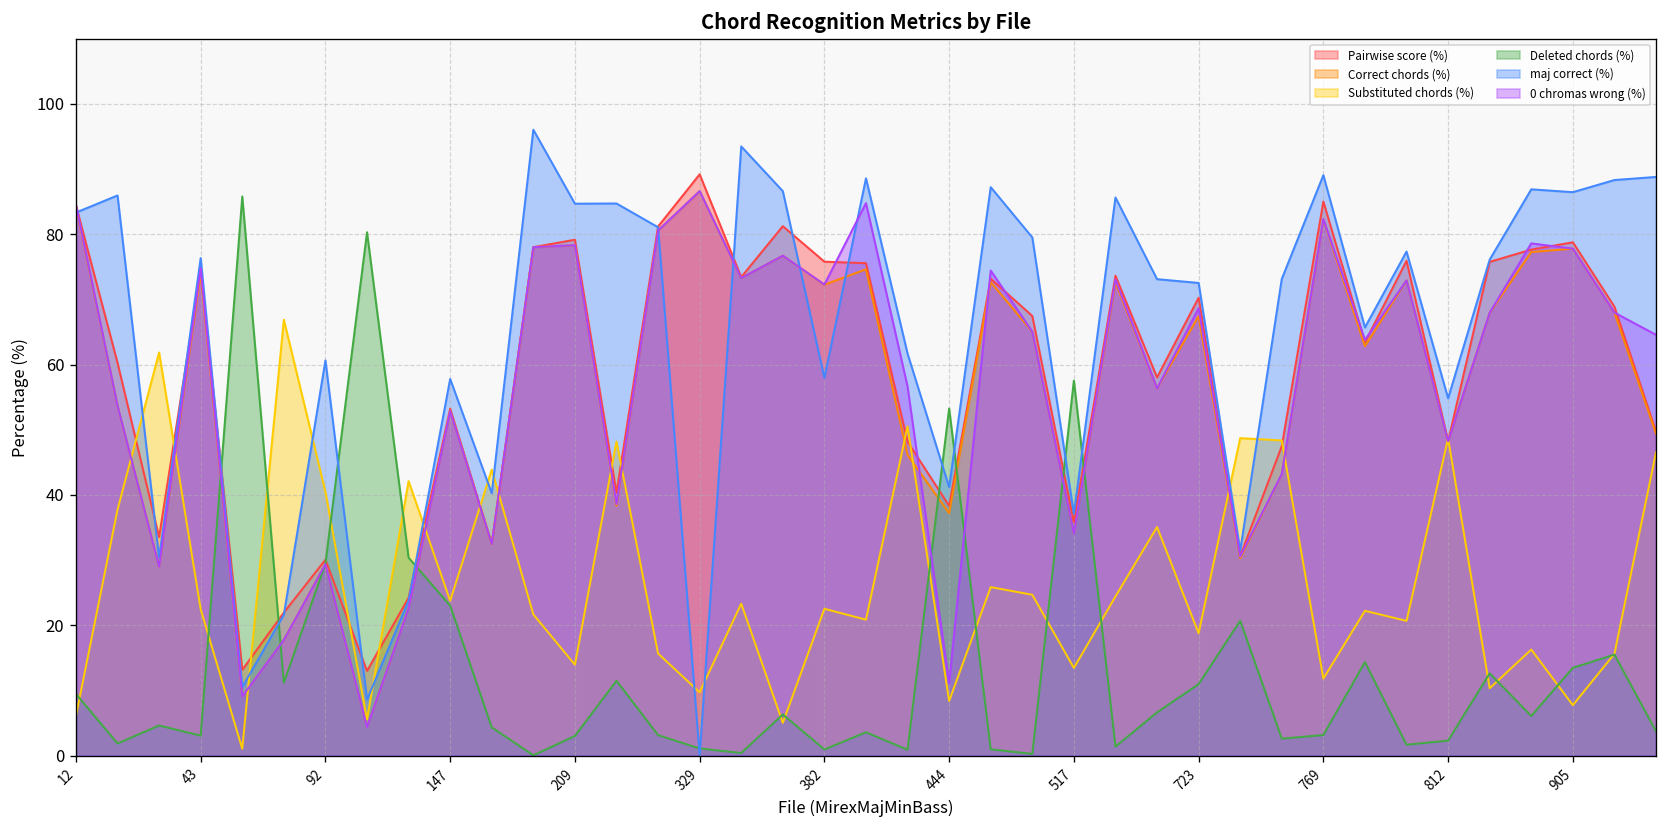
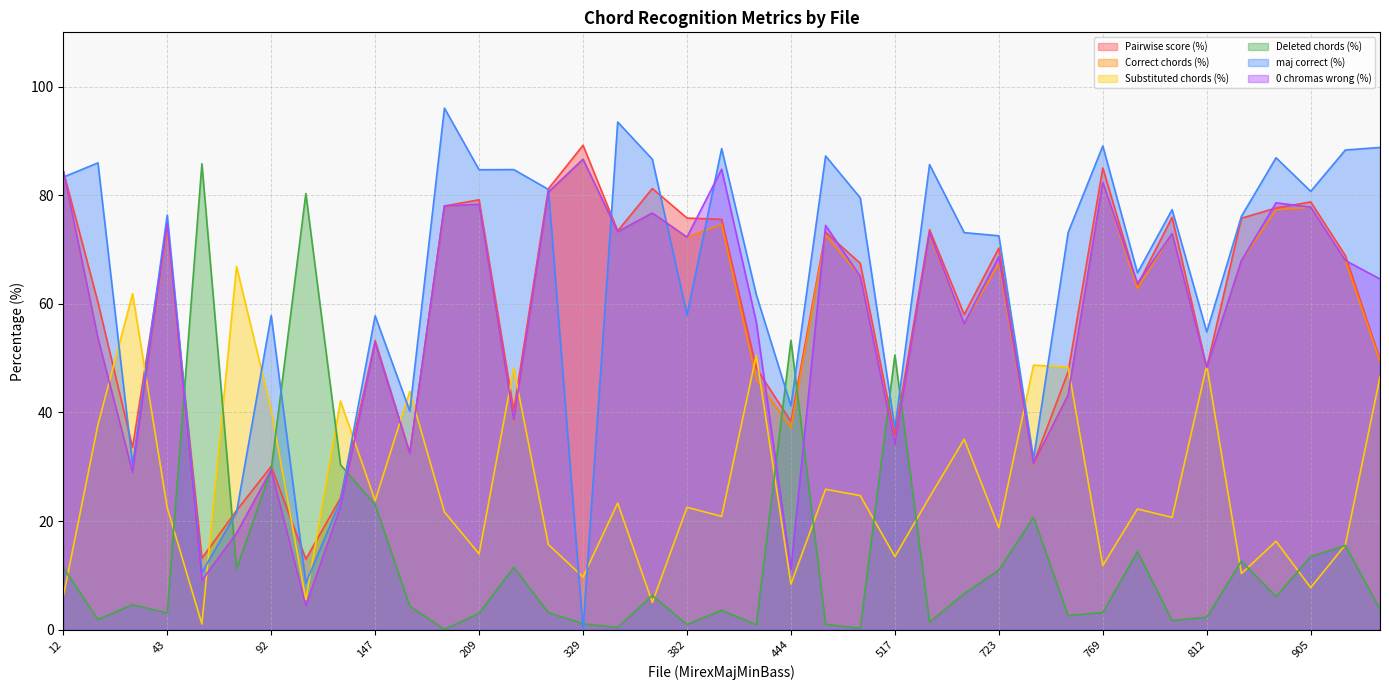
Deleted chords (%), 12: 9 -> 11
maj correct (%), 92: 61 -> 58
Deleted chords (%), 517: 58 -> 51
maj correct (%), 905: 86 -> 81
